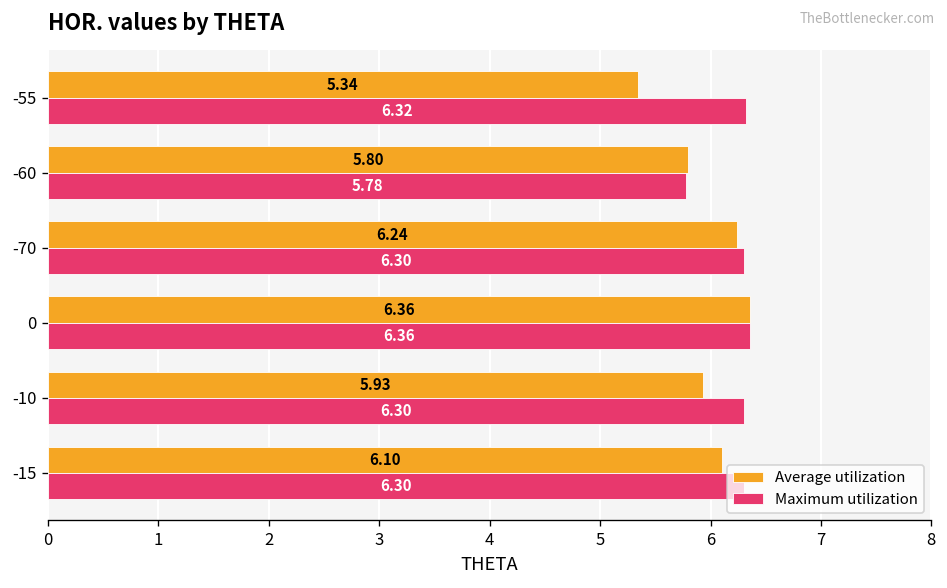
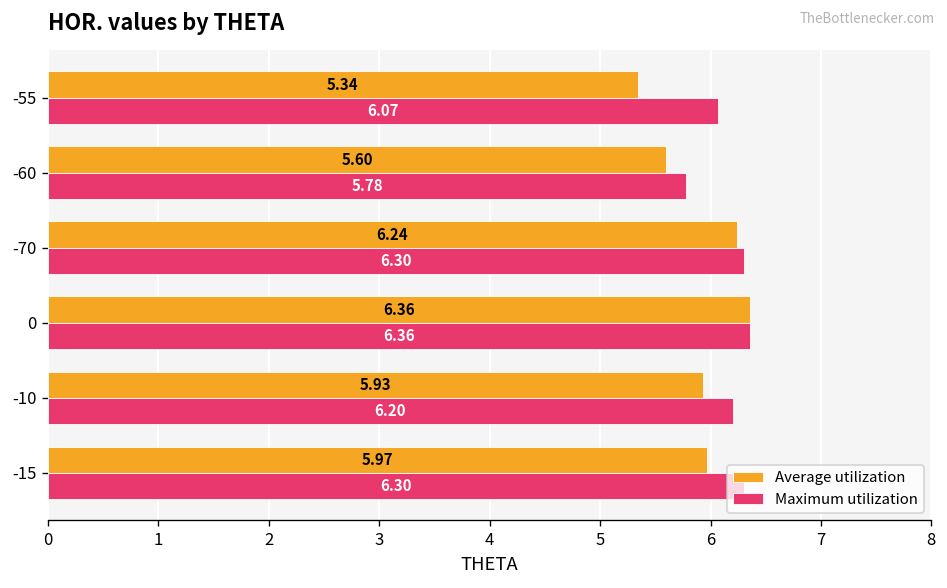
Maximum utilization, -55: 6.32 -> 6.07
Average utilization, -60: 5.80 -> 5.60
Maximum utilization, -10: 6.30 -> 6.20
Average utilization, -15: 6.10 -> 5.97
